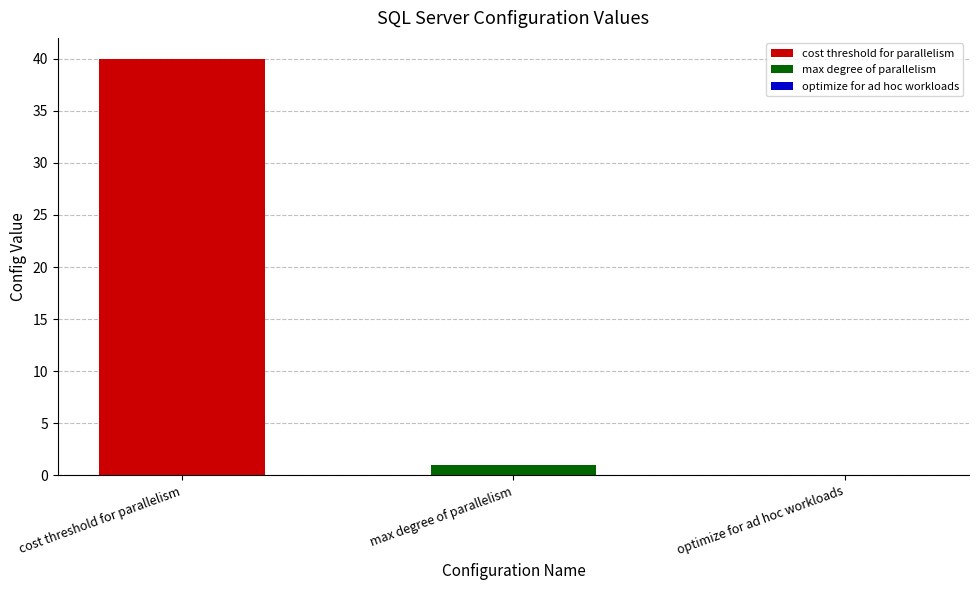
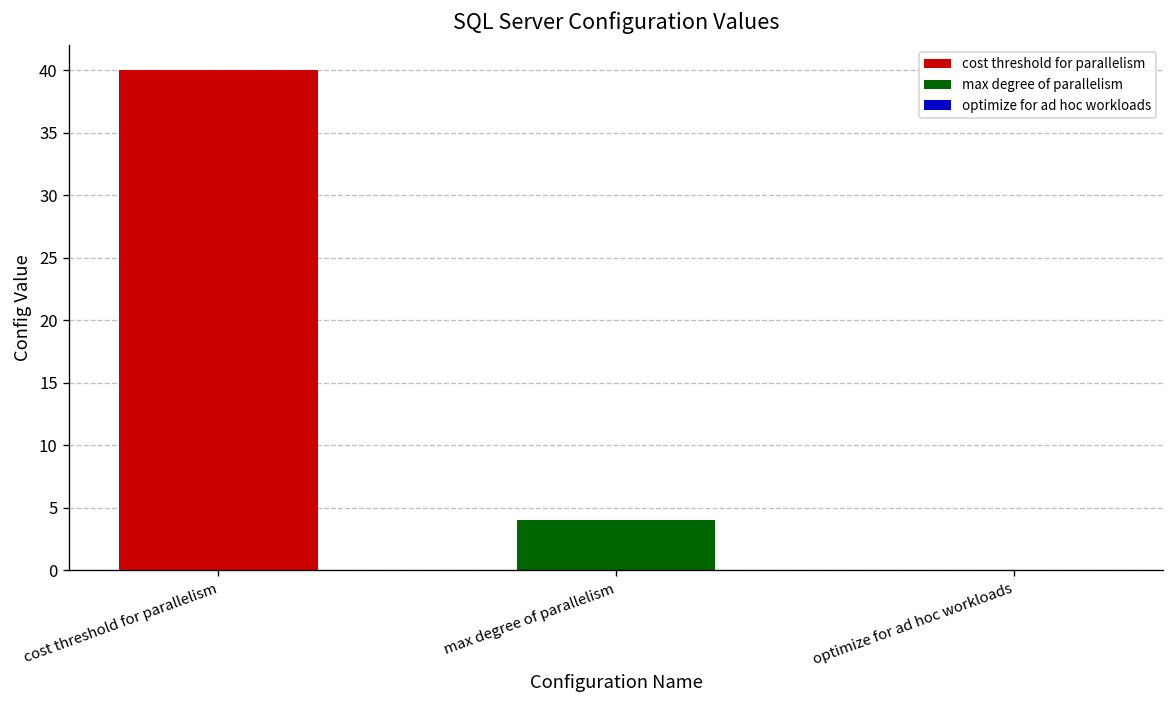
max degree of parallelism: 1 -> 4
